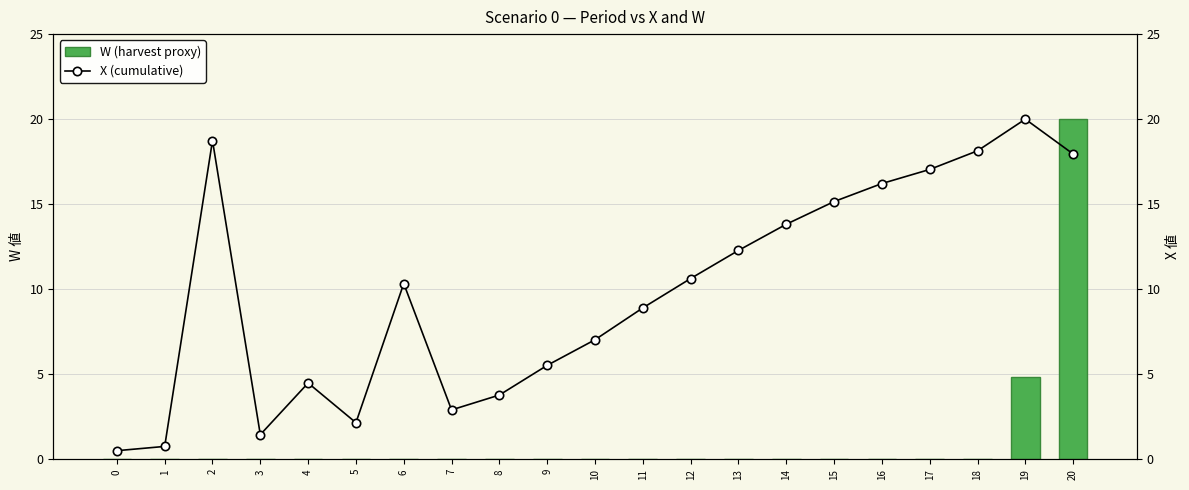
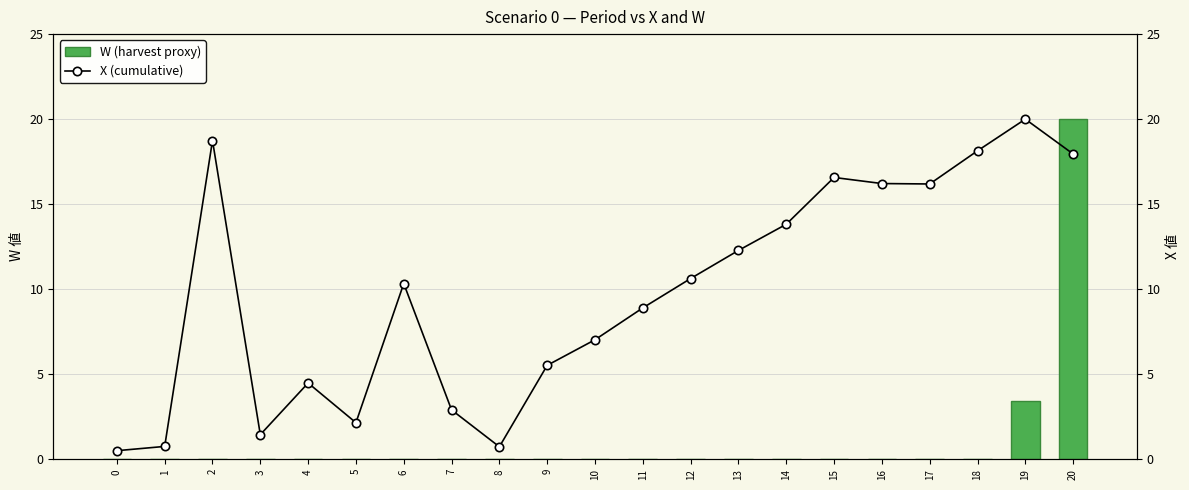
W (harvest proxy), 19: 4.8 -> 3.4
X (cumulative), 8: 3.8 -> 0.7
X (cumulative), 15: 15.2 -> 16.6
X (cumulative), 17: 17.0 -> 16.2
